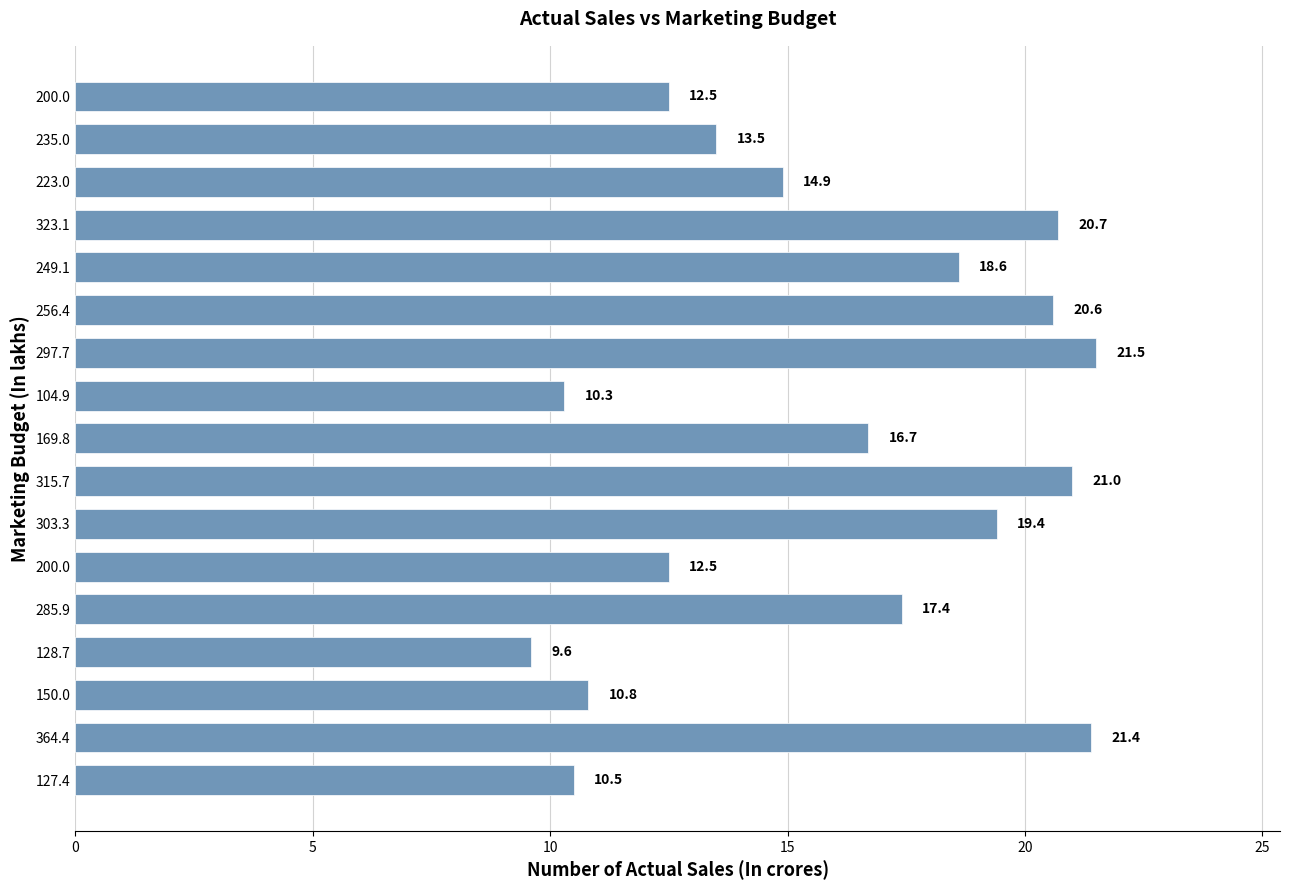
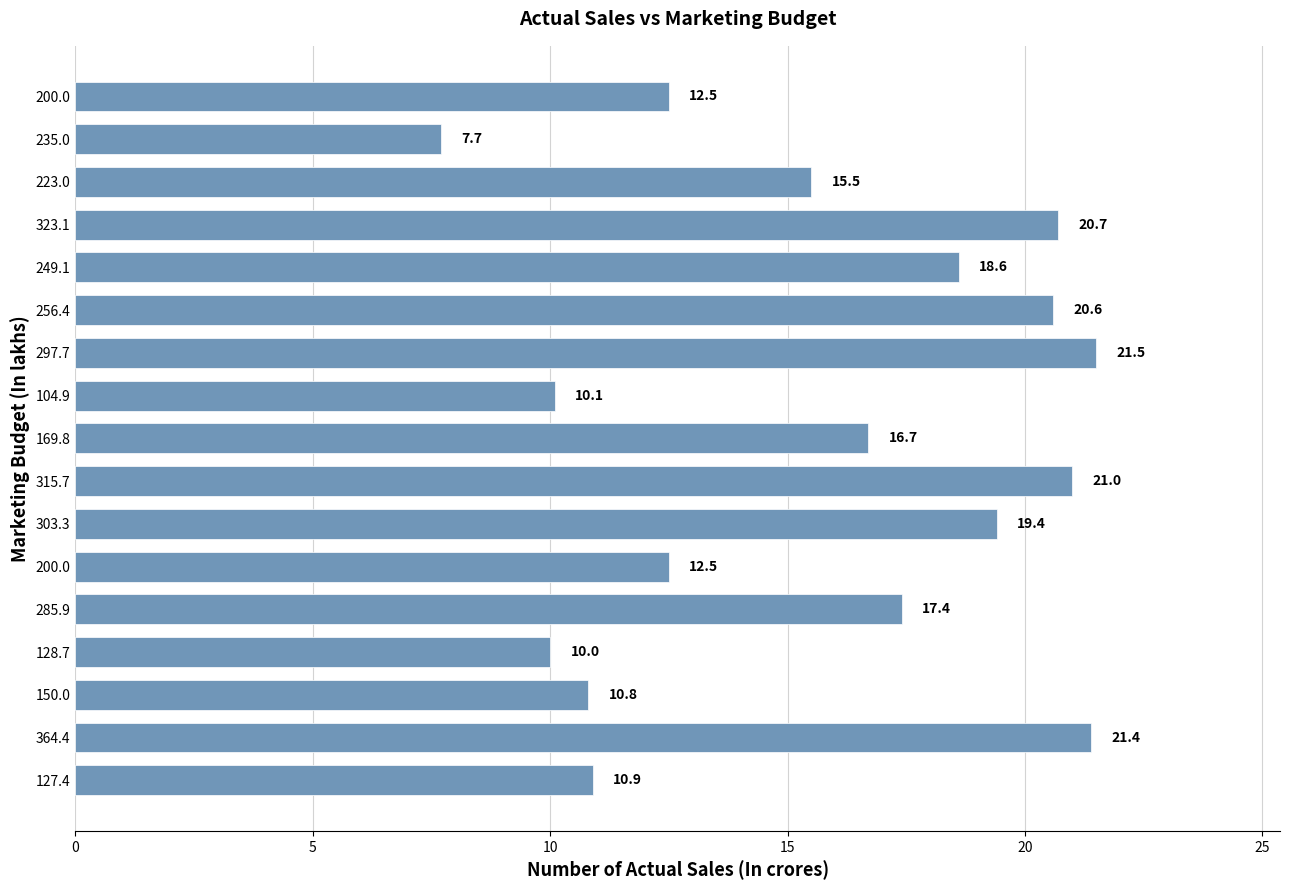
235.0: 13.5 -> 7.7
223.0: 14.9 -> 15.5
104.9: 10.3 -> 10.1
128.7: 9.6 -> 10.0
127.4: 10.5 -> 10.9
